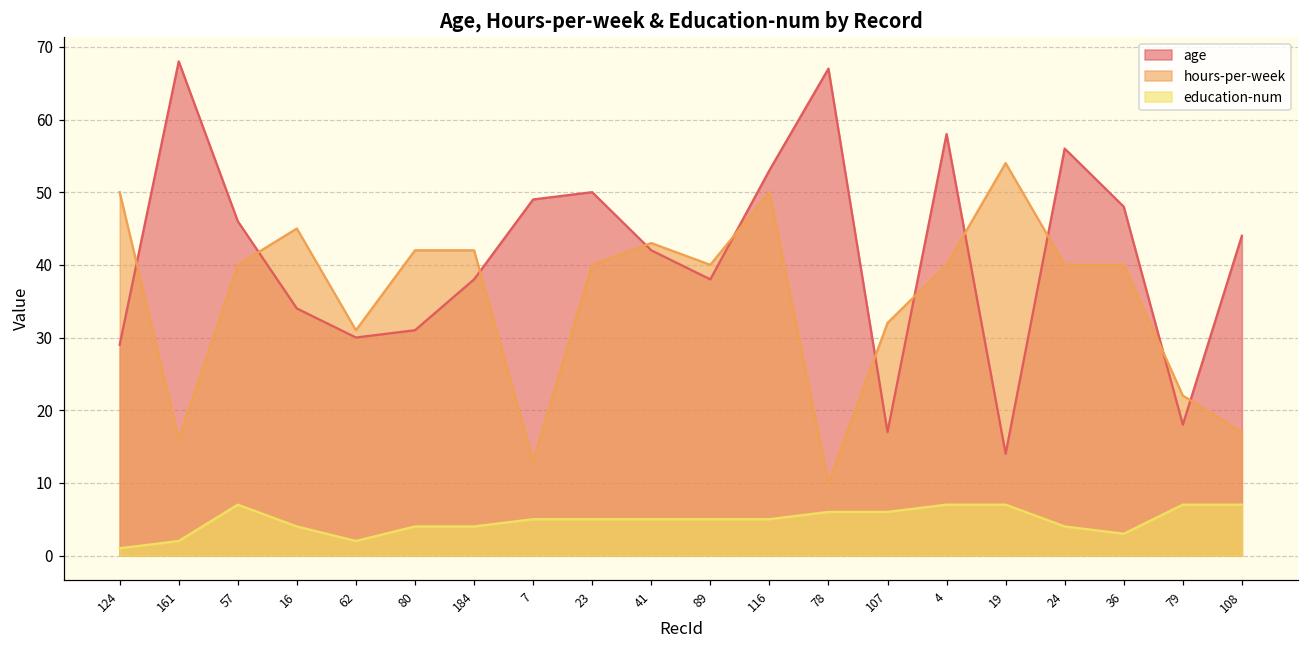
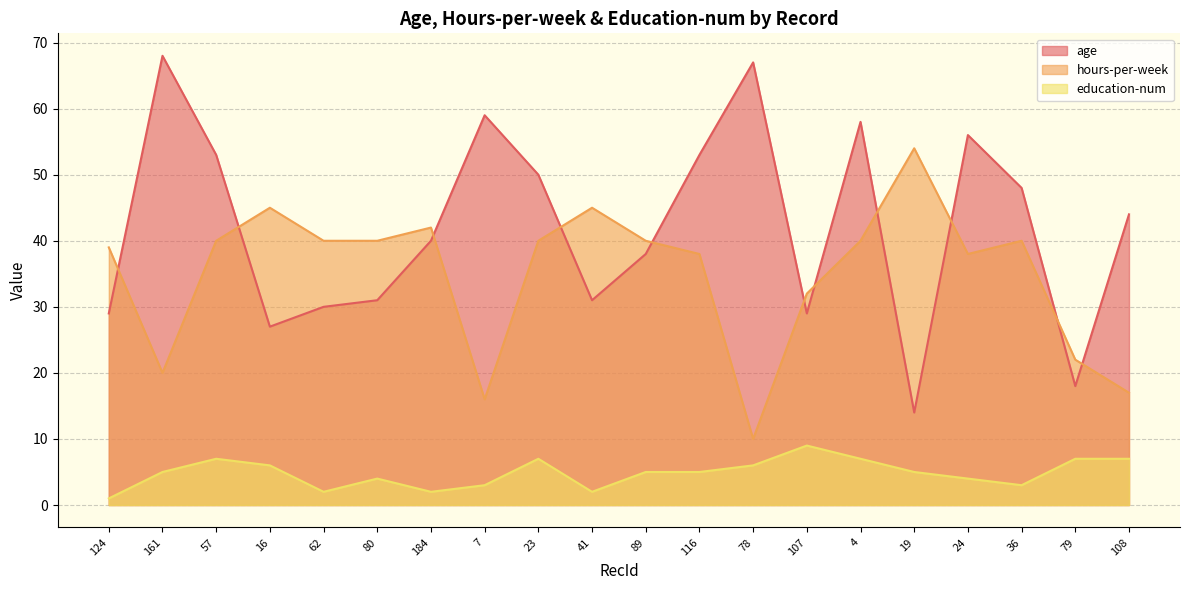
hours-per-week, 124: 50 -> 39
hours-per-week, 161: 16 -> 20
education-num, 161: 2 -> 5
age, 57: 46 -> 53
age, 16: 34 -> 27
education-num, 16: 4 -> 6
hours-per-week, 62: 31 -> 40
hours-per-week, 80: 42 -> 40
age, 184: 38 -> 40
education-num, 184: 4 -> 2
age, 7: 49 -> 59
hours-per-week, 7: 13 -> 16
education-num, 7: 5 -> 3
education-num, 23: 5 -> 7
age, 41: 42 -> 31
hours-per-week, 41: 43 -> 45
education-num, 41: 5 -> 2
hours-per-week, 116: 50 -> 38
age, 107: 17 -> 29
education-num, 107: 6 -> 9
education-num, 19: 7 -> 5
hours-per-week, 24: 40 -> 38
